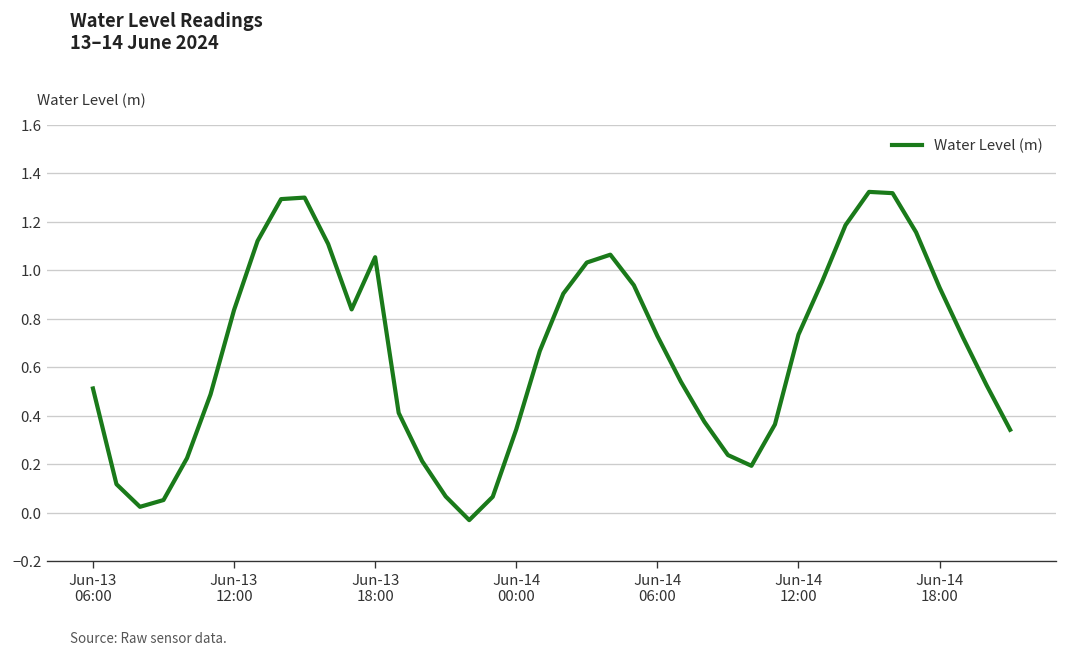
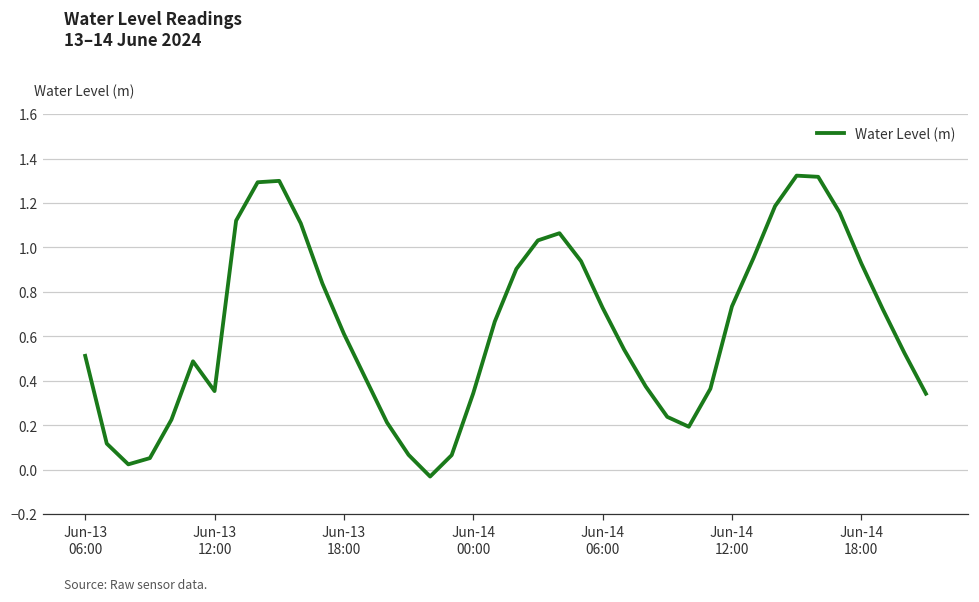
Jun-13 12:00: 0.84 -> 0.35
Jun-13 18:00: 1.05 -> 0.61
